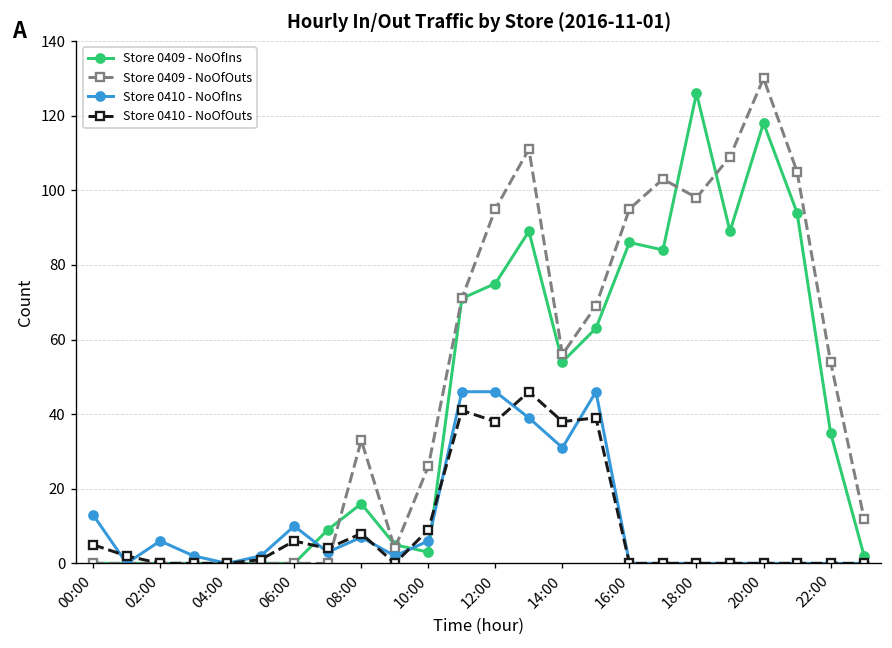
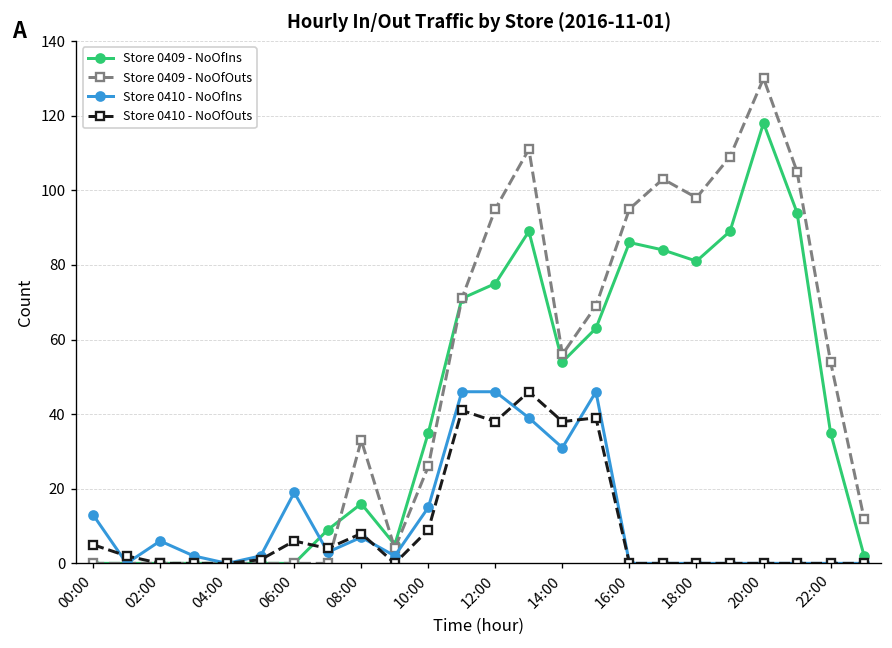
Store 0410 - NoOfIns, 06:00: 10 -> 19
Store 0409 - NoOfIns, 10:00: 3 -> 35
Store 0410 - NoOfIns, 10:00: 6 -> 15
Store 0409 - NoOfIns, 18:00: 126 -> 81
